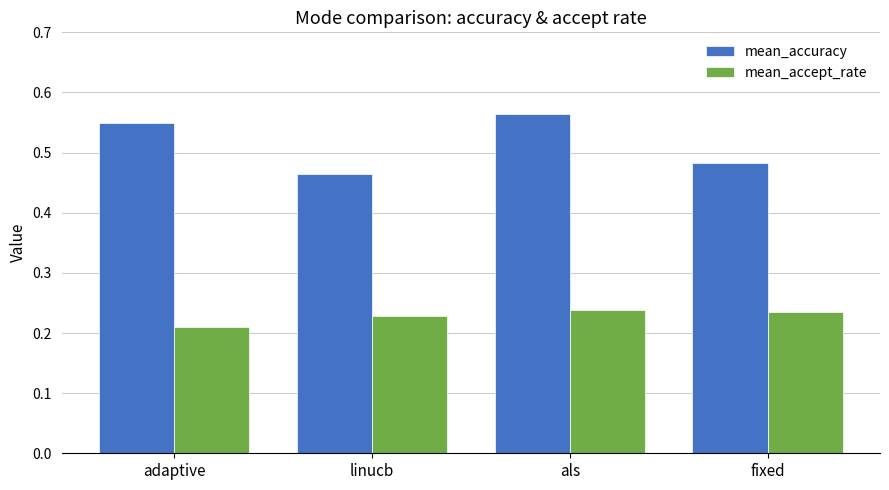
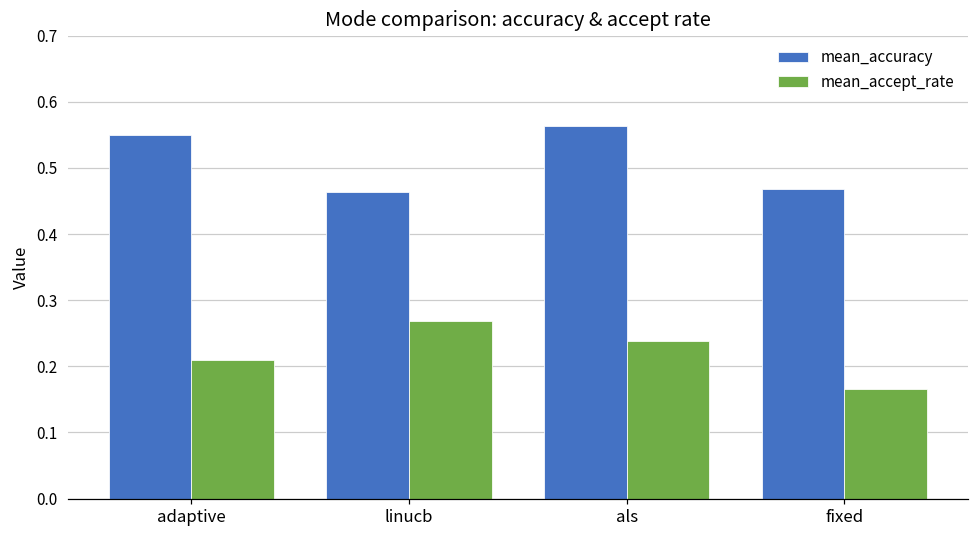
mean_accept_rate, linucb: 0.23 -> 0.27
mean_accuracy, fixed: 0.48 -> 0.47
mean_accept_rate, fixed: 0.24 -> 0.17
